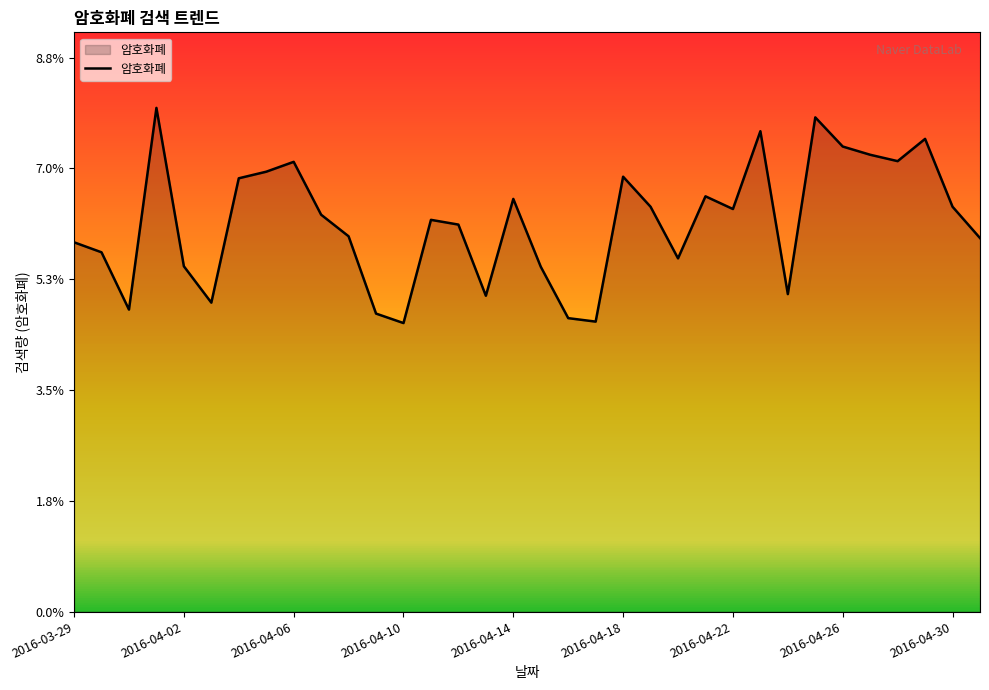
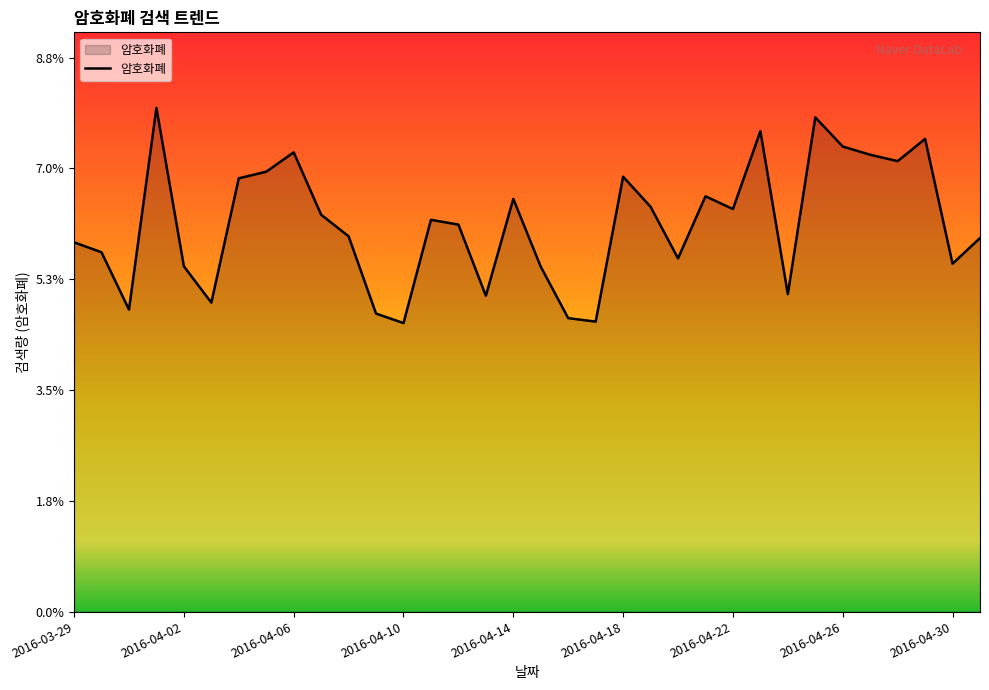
2016-04-06: 7.1% -> 7.3%
2016-04-30: 6.4% -> 5.5%
